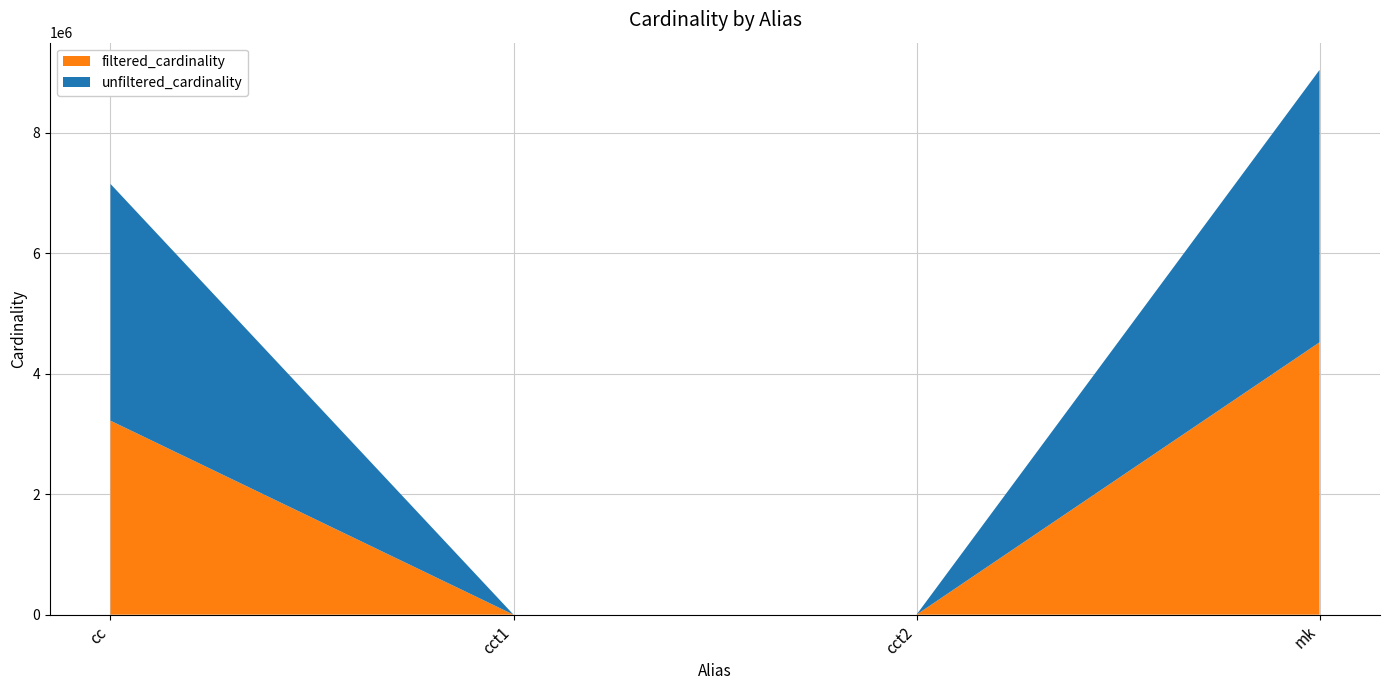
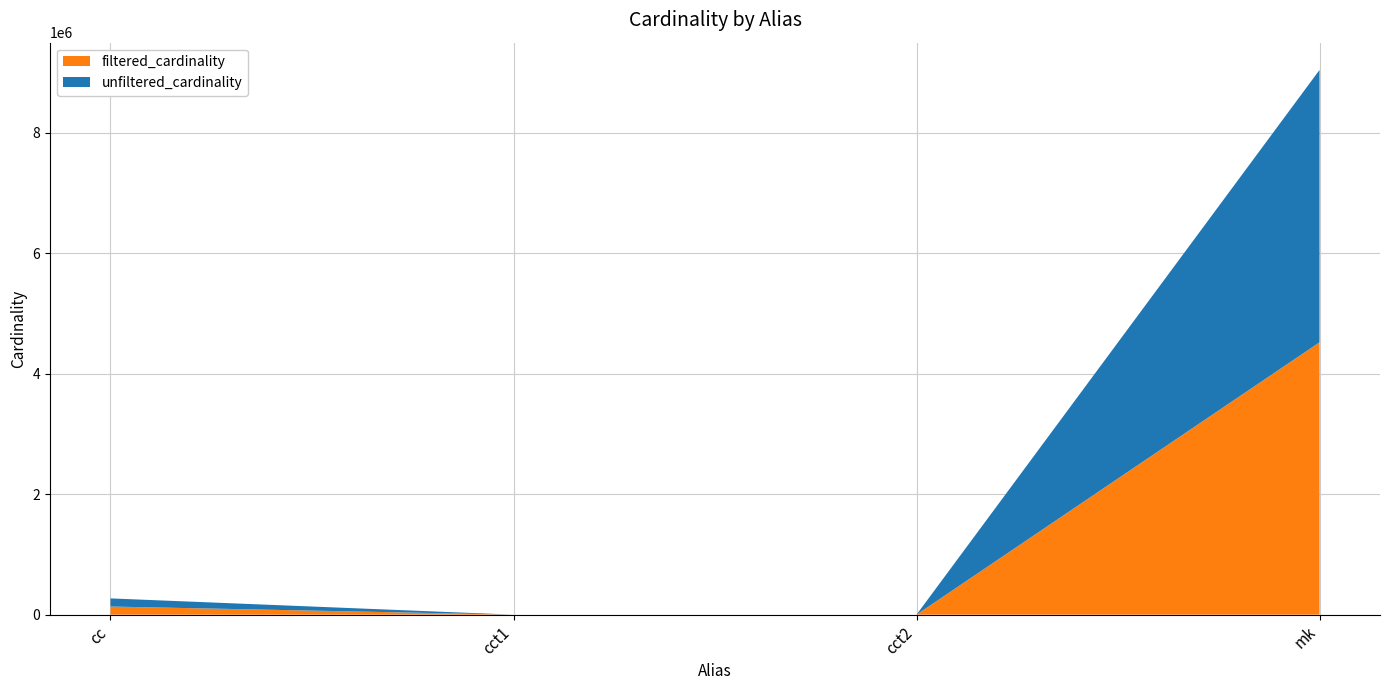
filtered_cardinality, cc: 3200000 -> 100000
unfiltered_cardinality, cc: 3900000 -> 100000
